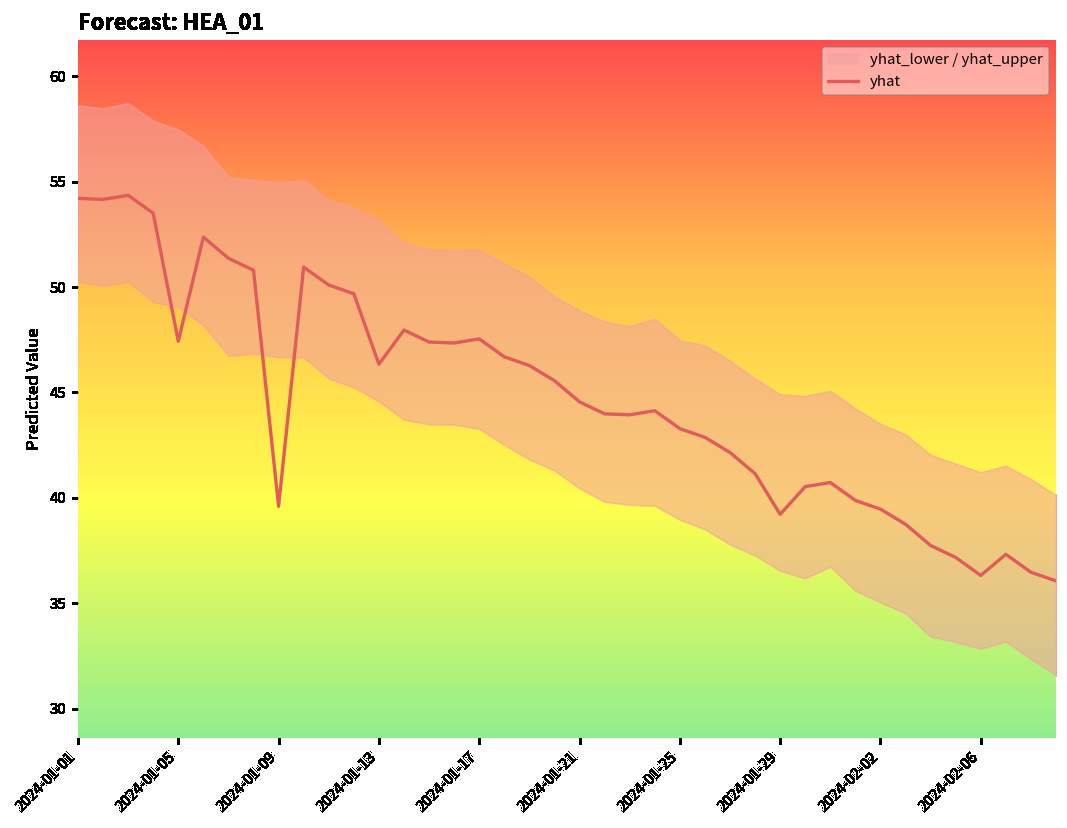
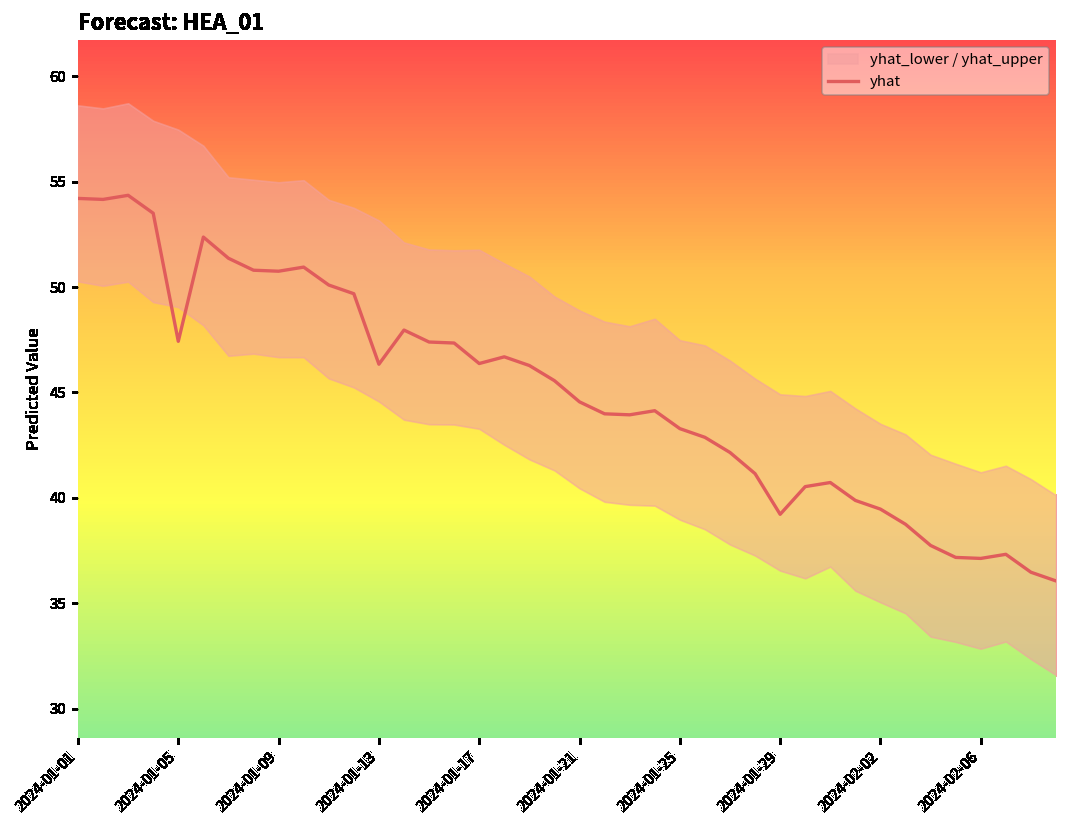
yhat, 2024-01-09: 39.6 -> 50.7
yhat, 2024-01-17: 47.5 -> 46.4
yhat, 2024-02-06: 36.3 -> 37.1
